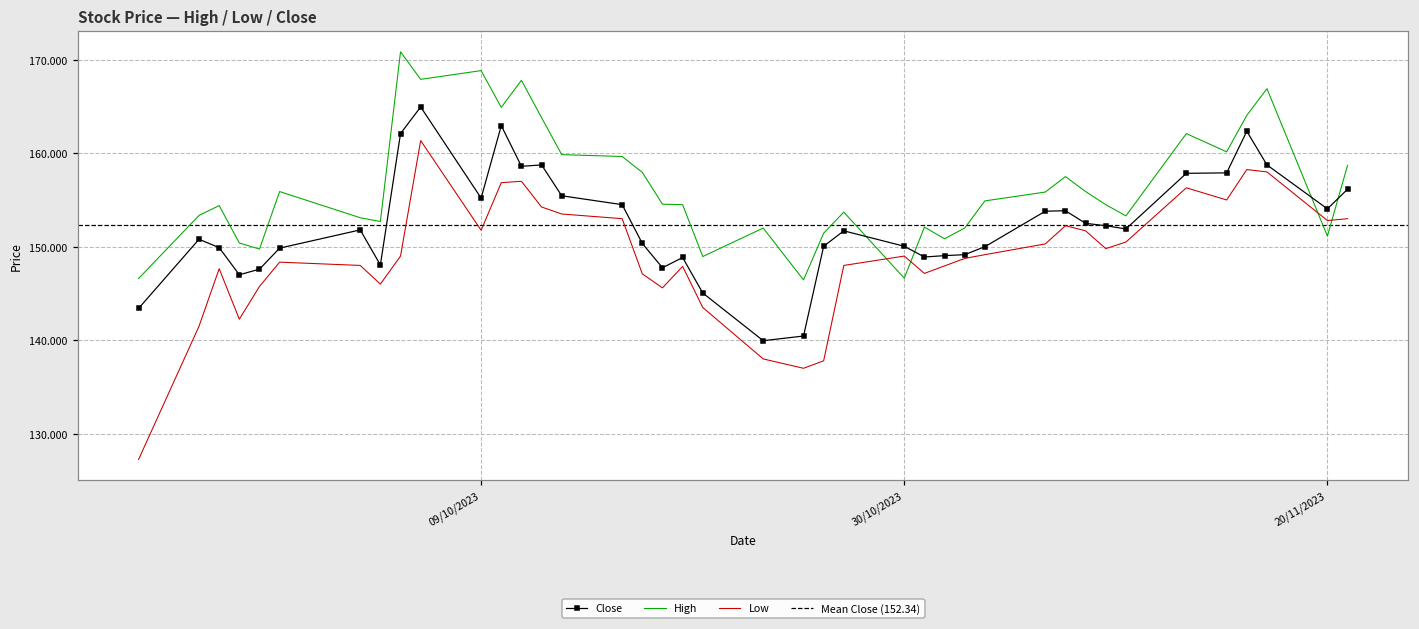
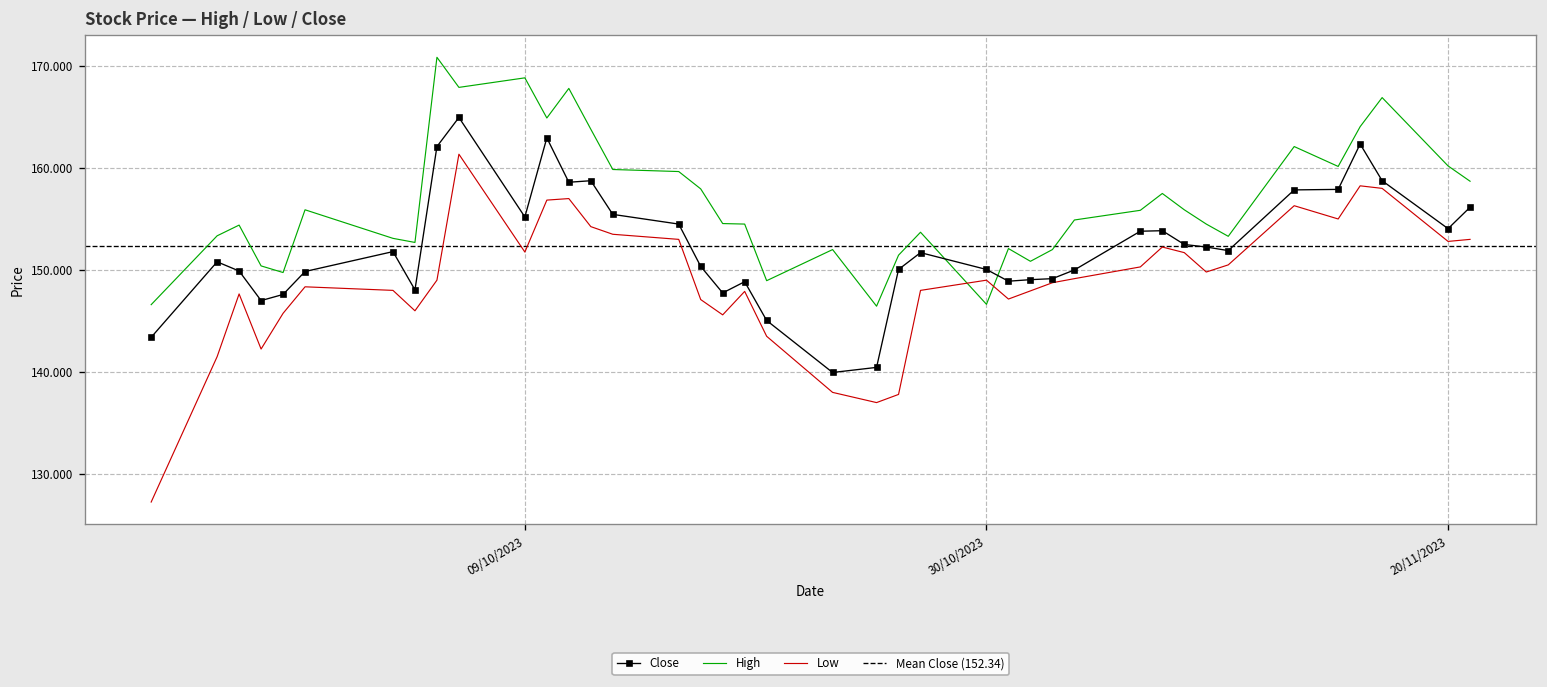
High, 20/11/2023: 151 -> 160
